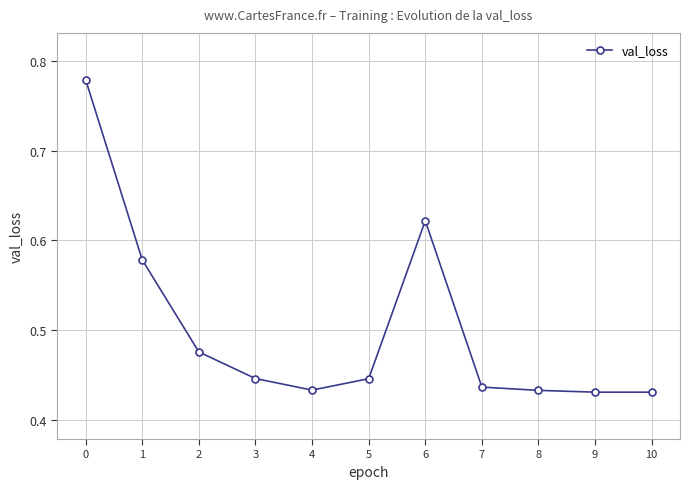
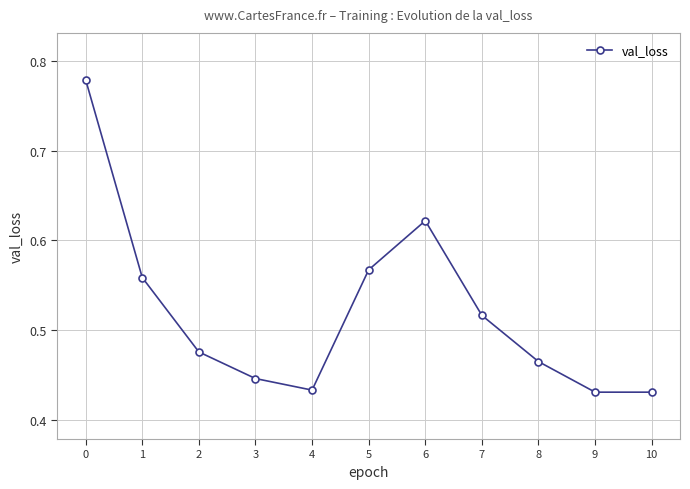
1: 0.58 -> 0.56
5: 0.45 -> 0.57
7: 0.44 -> 0.52
8: 0.43 -> 0.46
